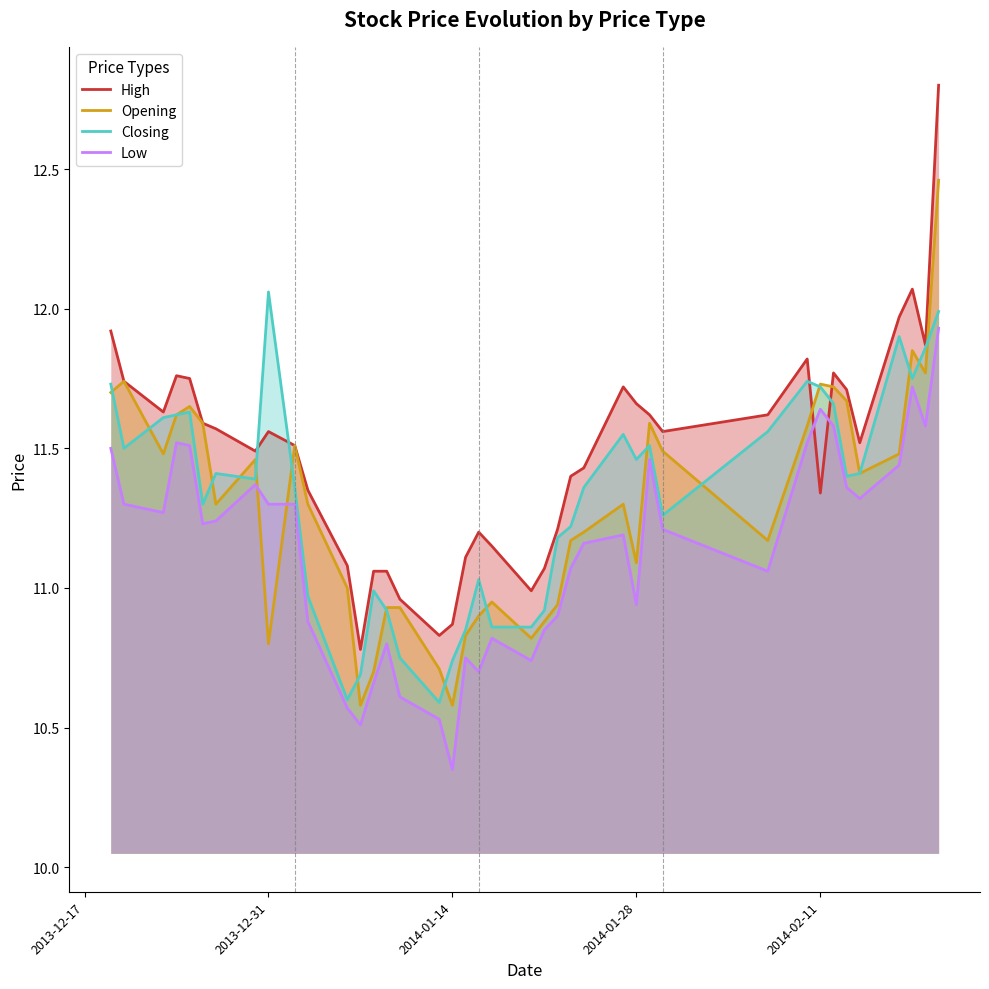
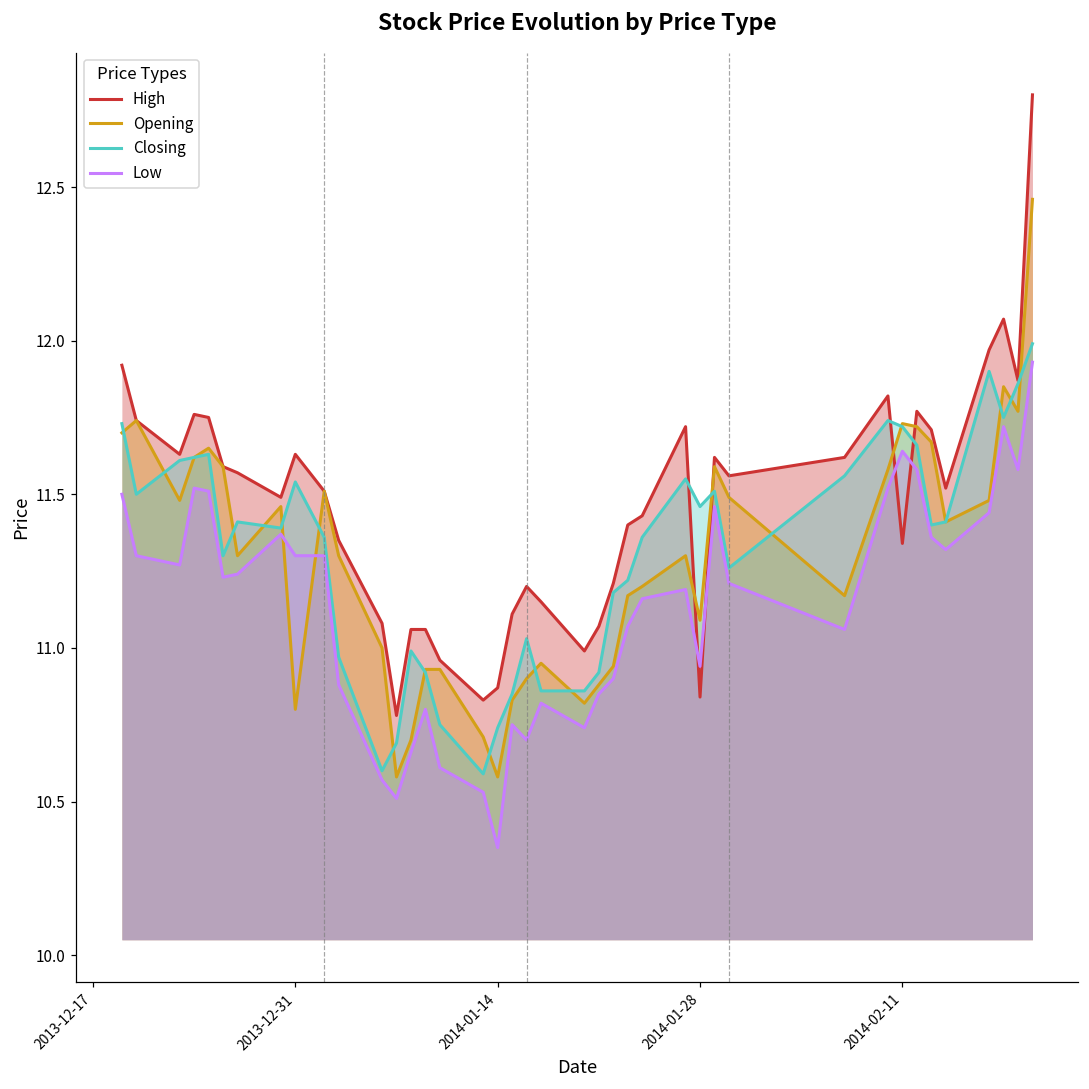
High, 2013-12-31: 11.56 -> 11.63
Closing, 2013-12-31: 12.06 -> 11.54
High, 2014-01-28: 11.66 -> 10.84
